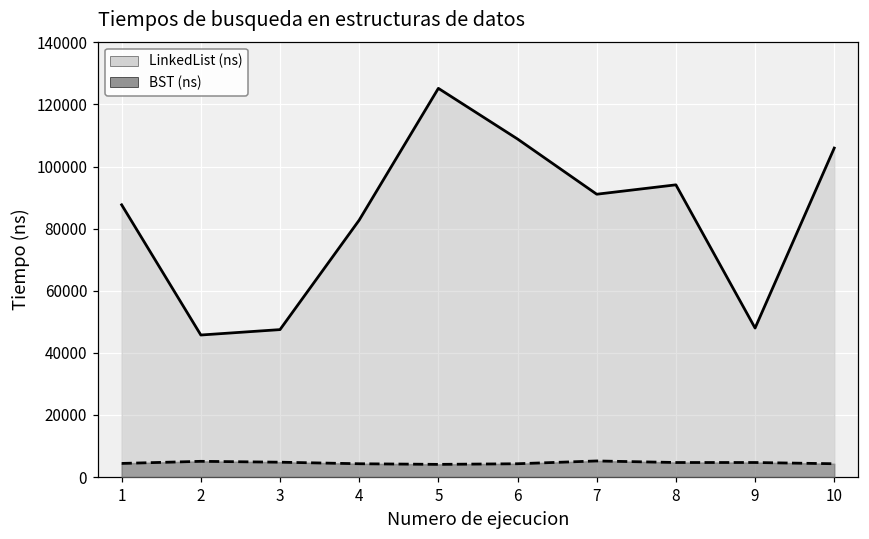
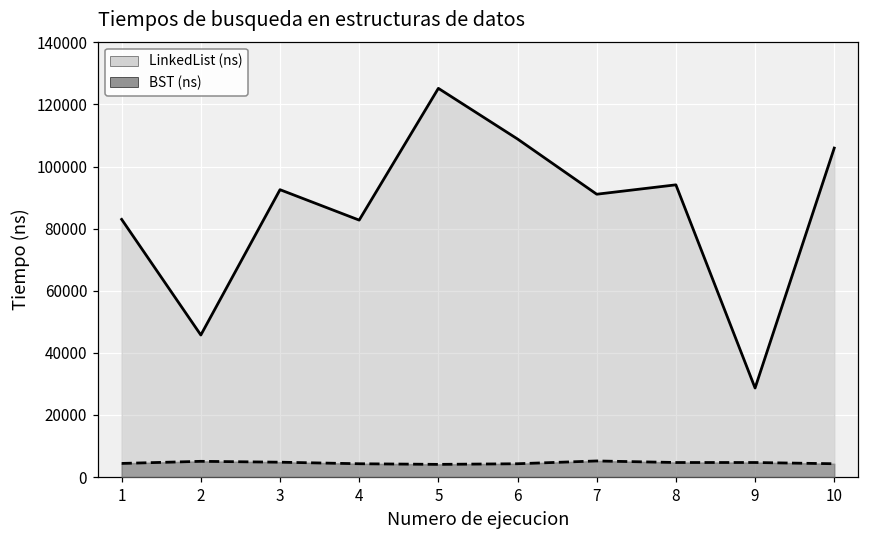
LinkedList (ns), 1: 88000 -> 83000
LinkedList (ns), 3: 48000 -> 93000
LinkedList (ns), 9: 48000 -> 29000
